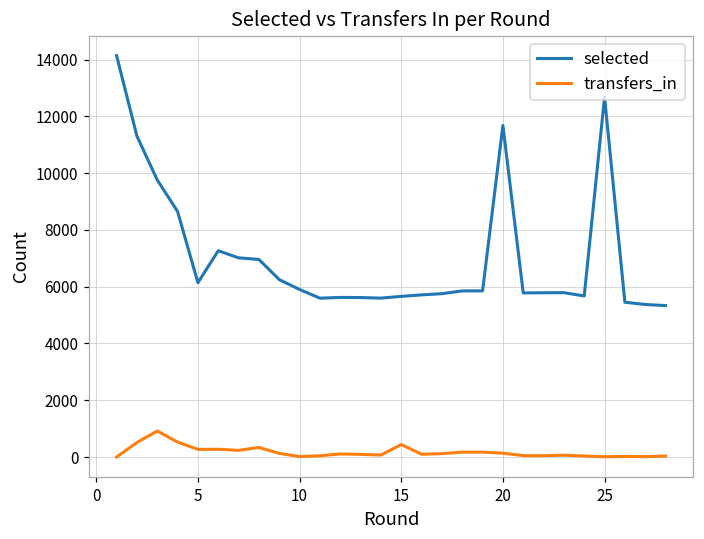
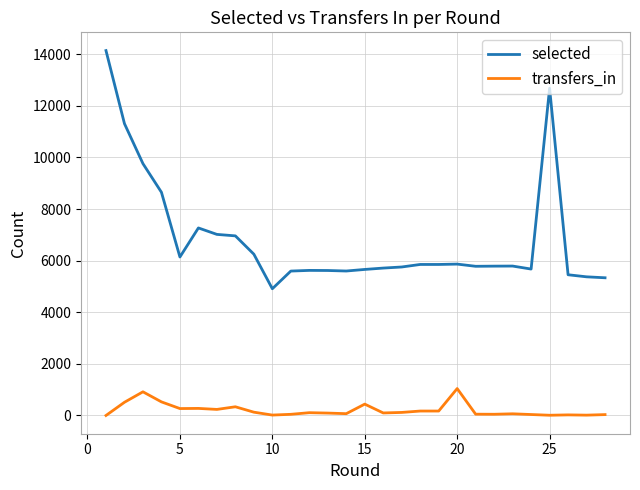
selected, 10: 5900 -> 4900
selected, 20: 11700 -> 5900
transfers_in, 20: 100 -> 1000
